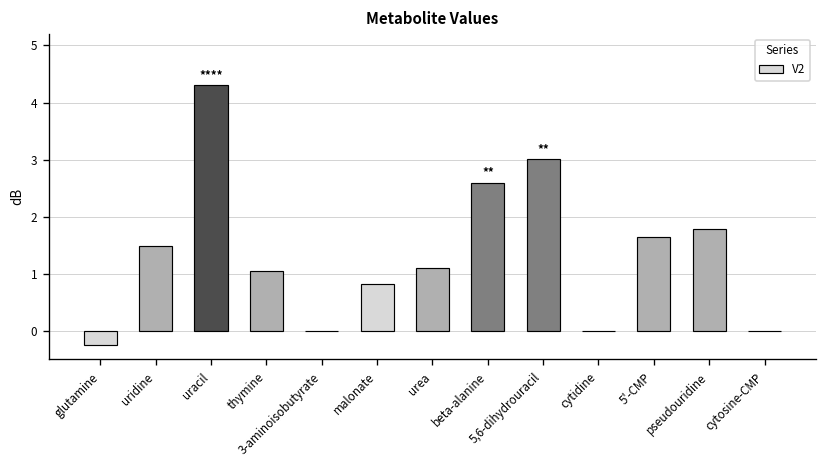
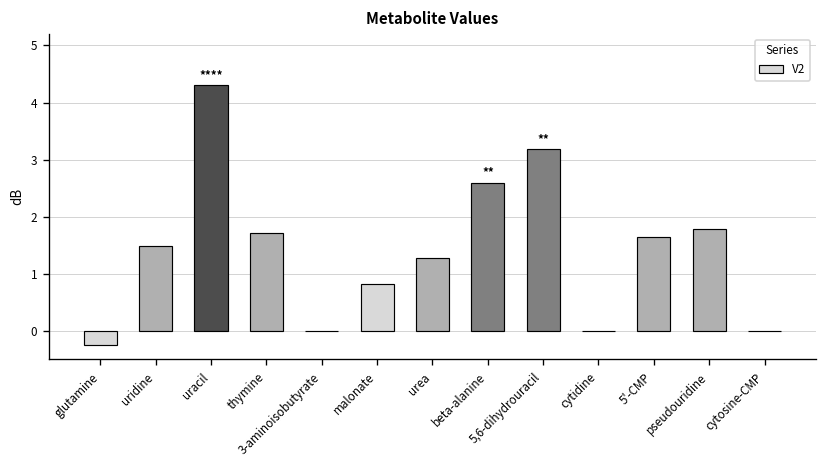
thymine: 1.1 -> 1.7
urea: 1.1 -> 1.3
5,6-dihydrouracil: 3.0 -> 3.2
